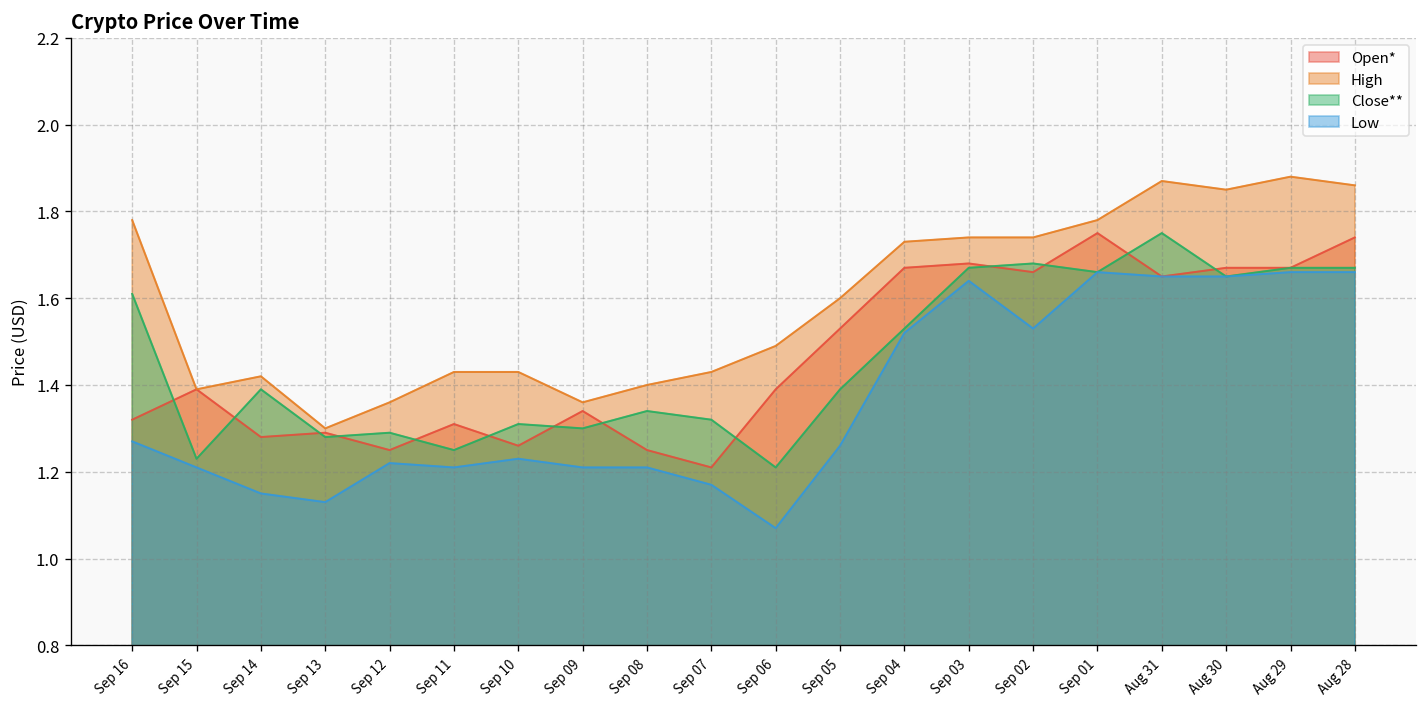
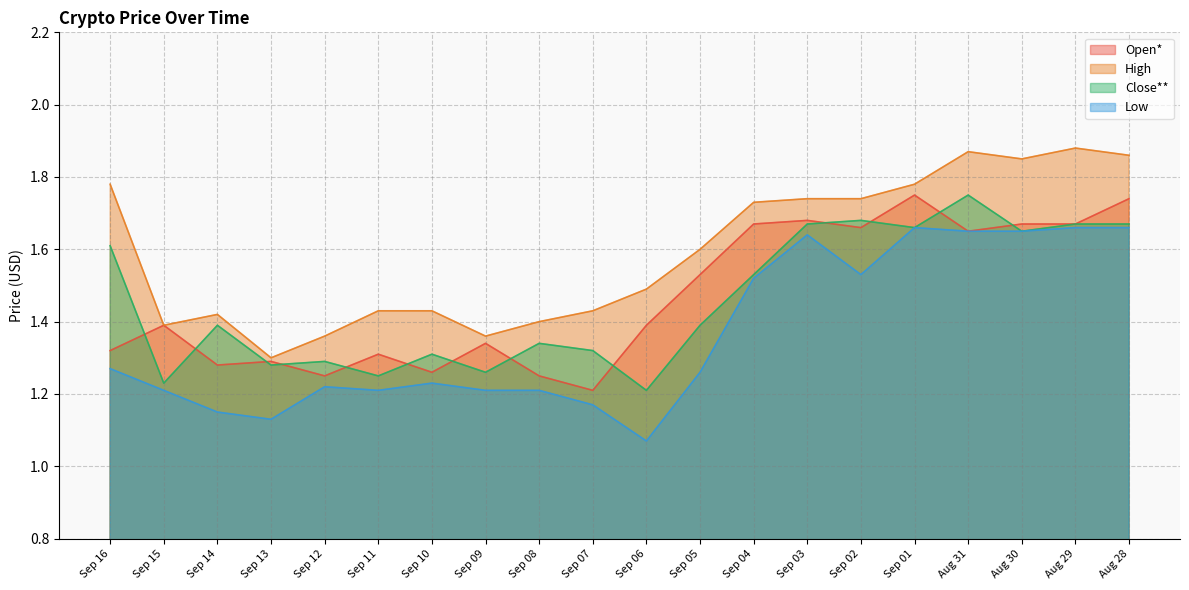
Close**, Sep 09: 1.30 -> 1.26
